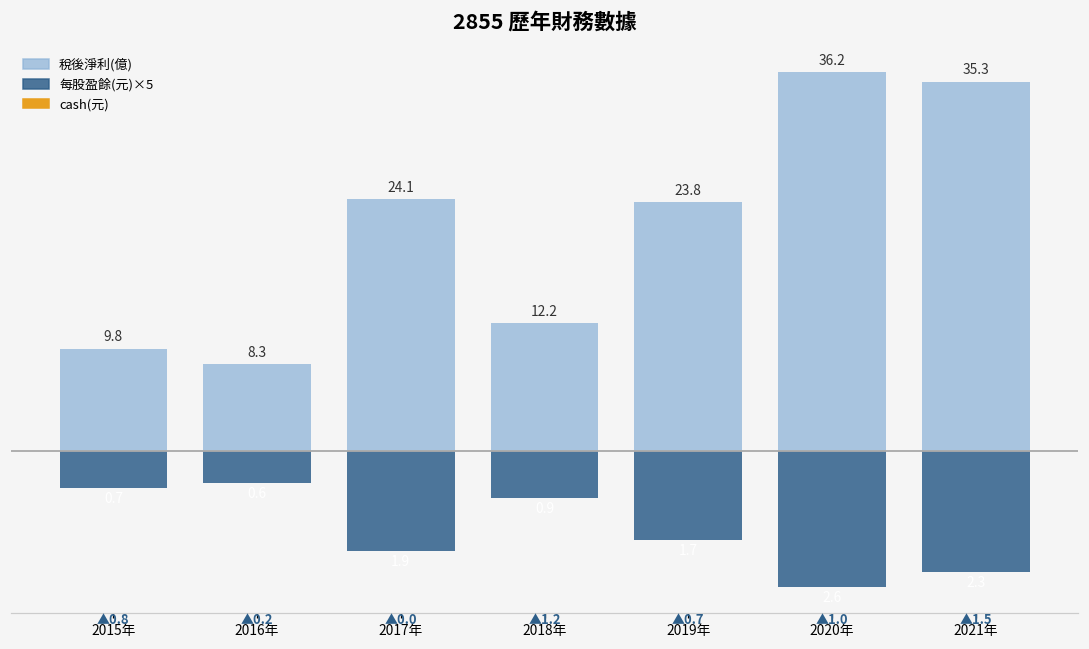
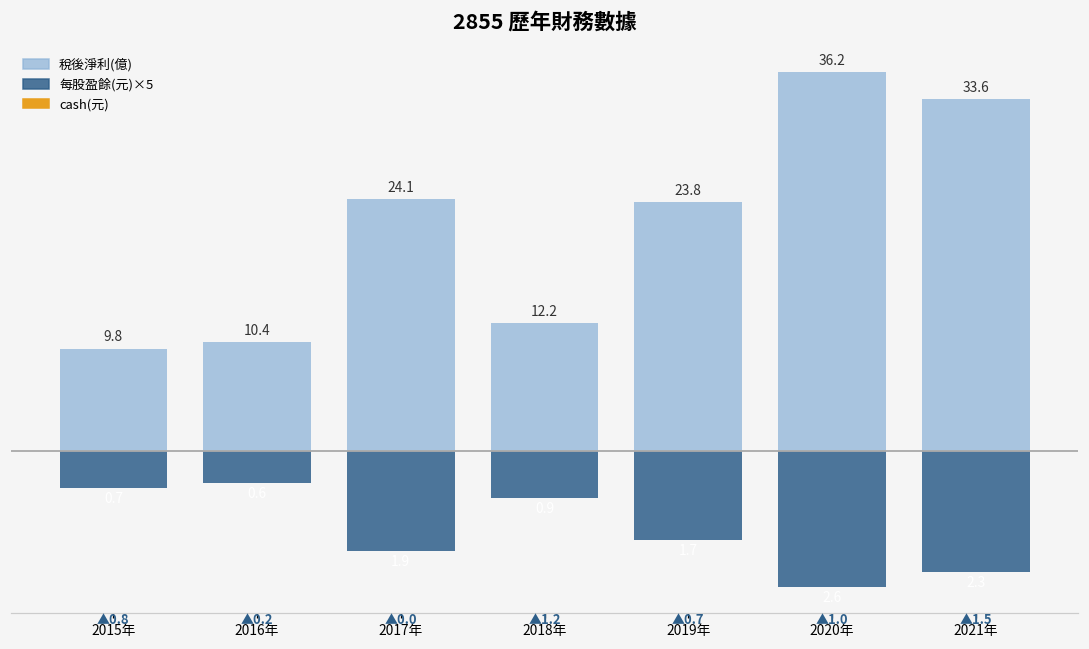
稅後淨利(億), 2016年: 8.3 -> 10.4
稅後淨利(億), 2021年: 35.3 -> 33.6
